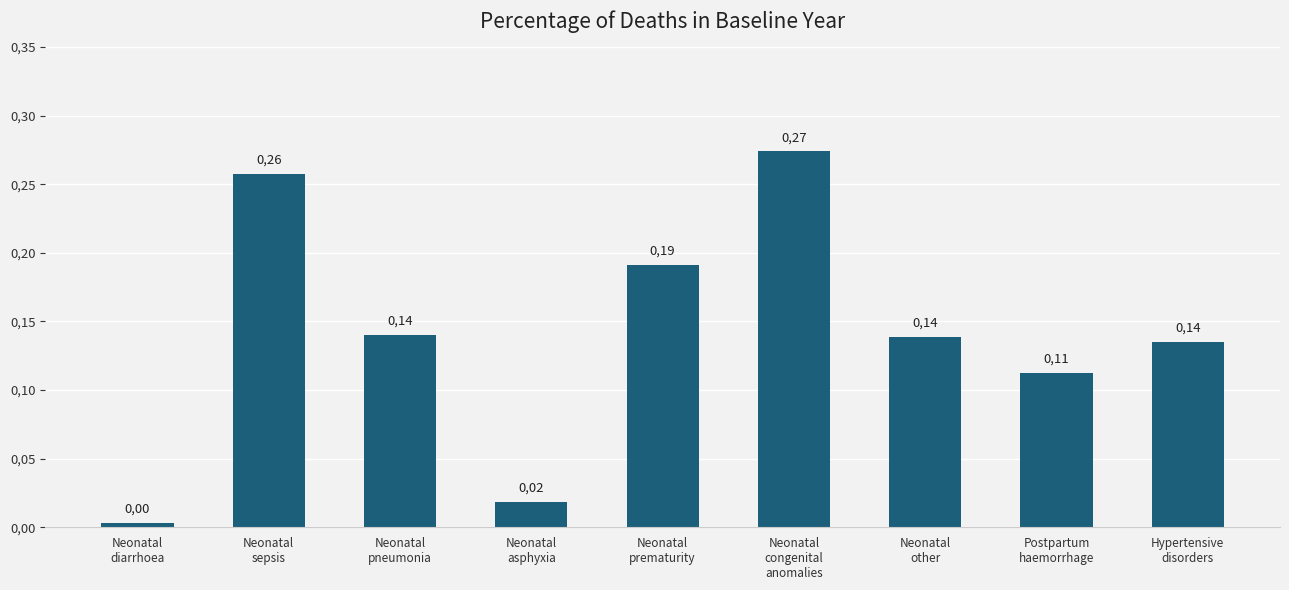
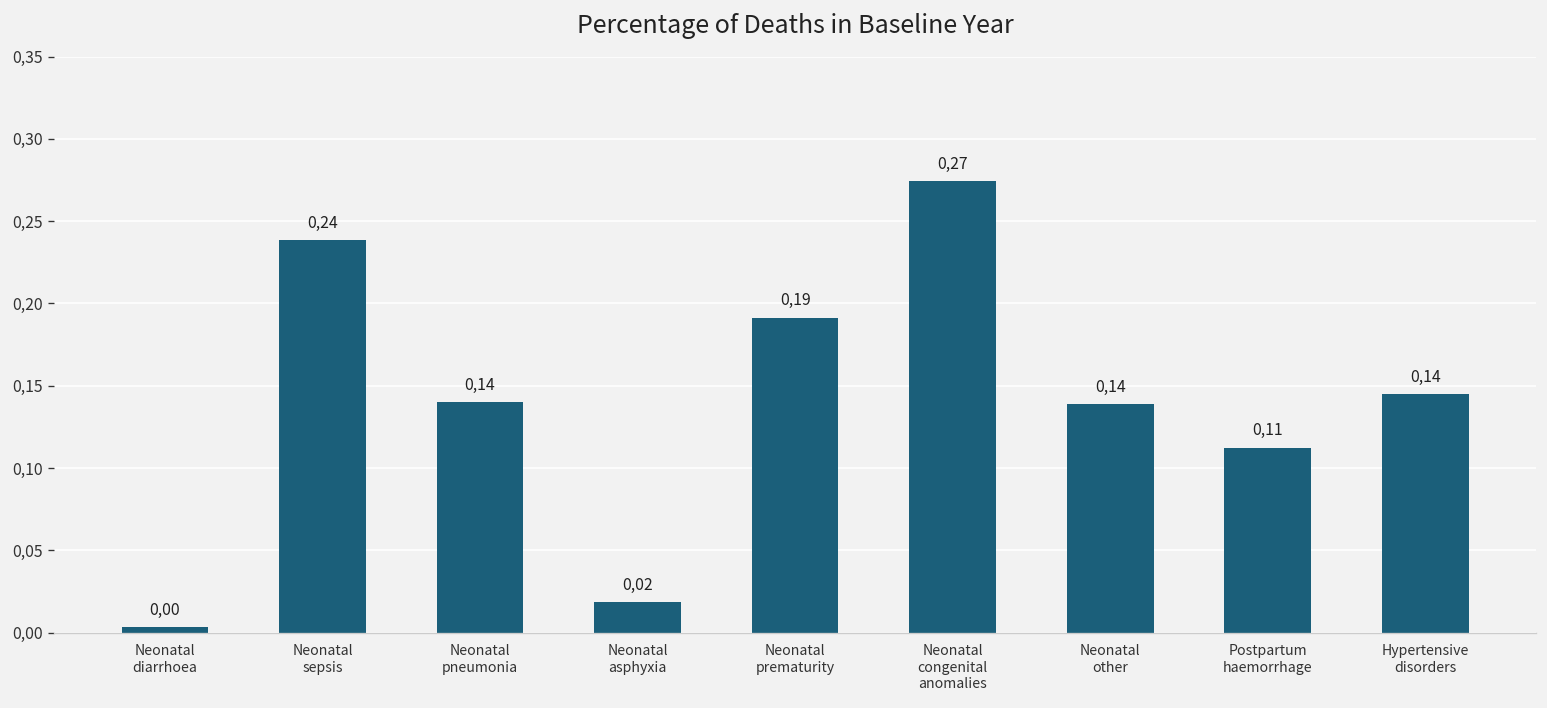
Neonatal sepsis: 0,26 -> 0,24
Hypertensive disorders: 13.5 -> 14.5
